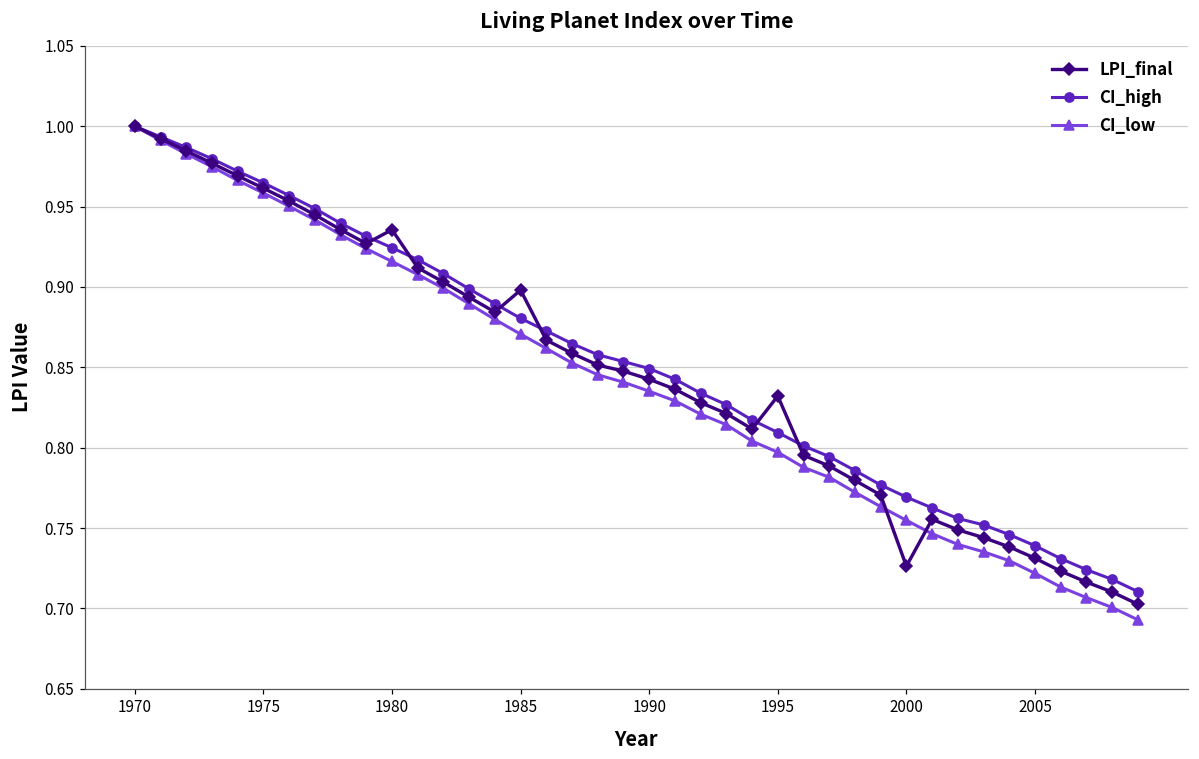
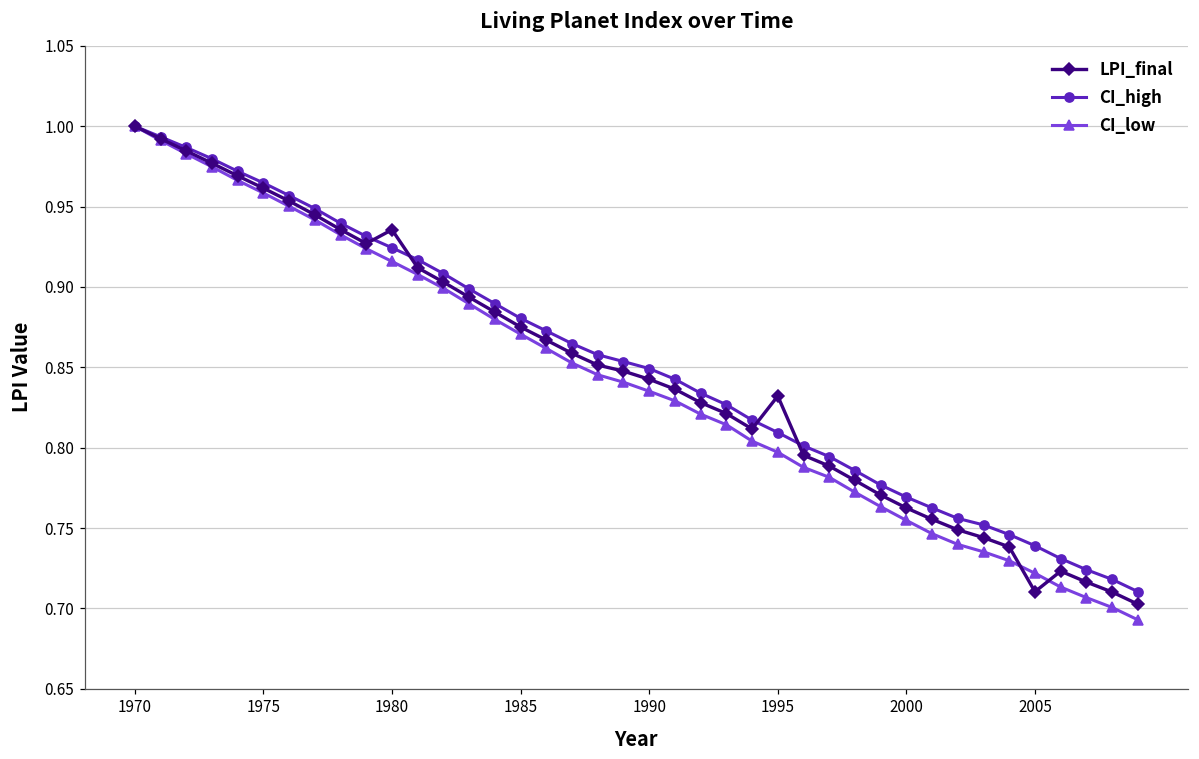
LPI_final, 1985: 0.898 -> 0.875
LPI_final, 2000: 0.726 -> 0.763
LPI_final, 2005: 0.731 -> 0.710
